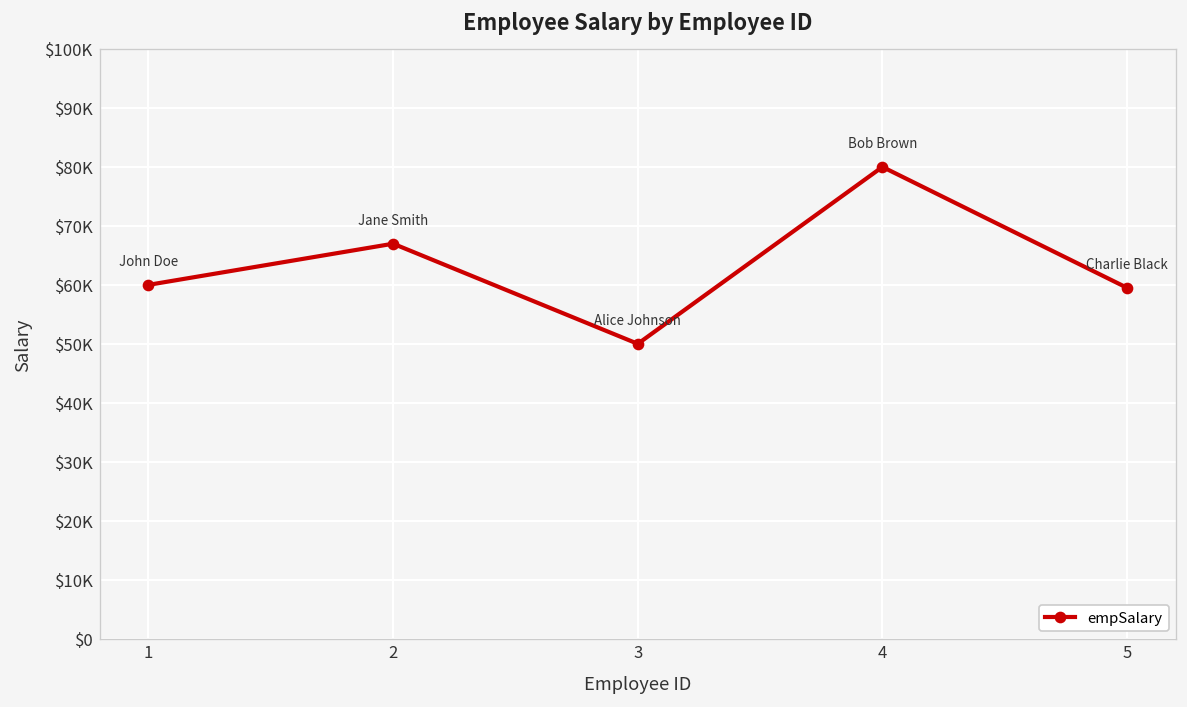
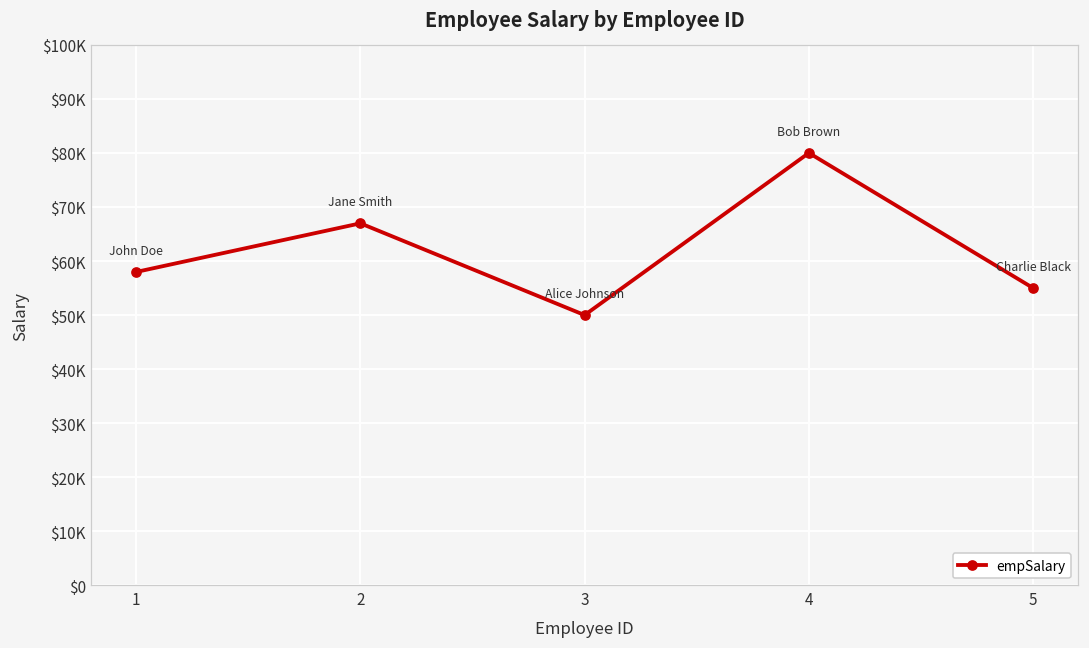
1: $60000 -> $58000
5: $60000 -> $55000
